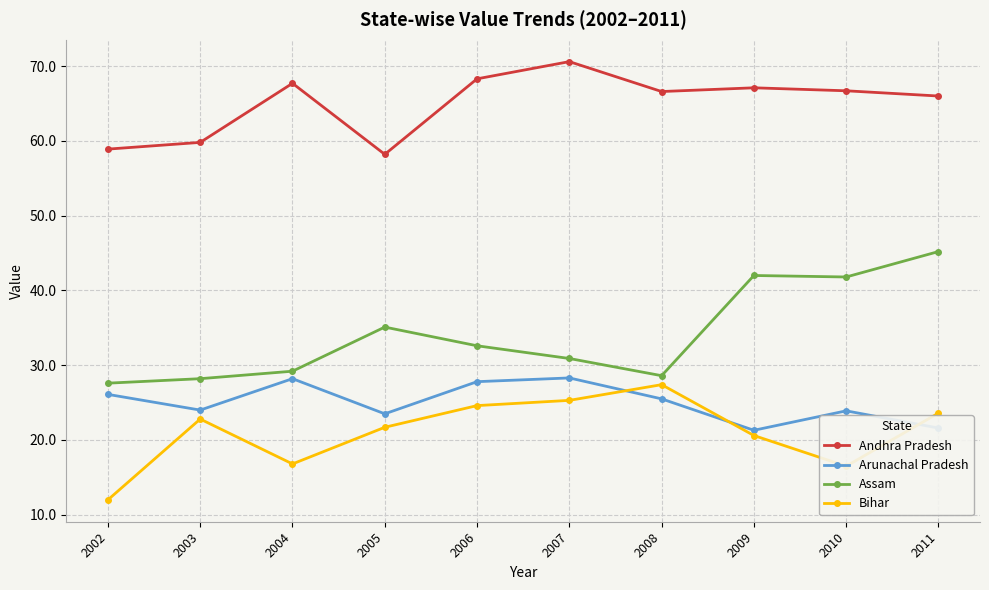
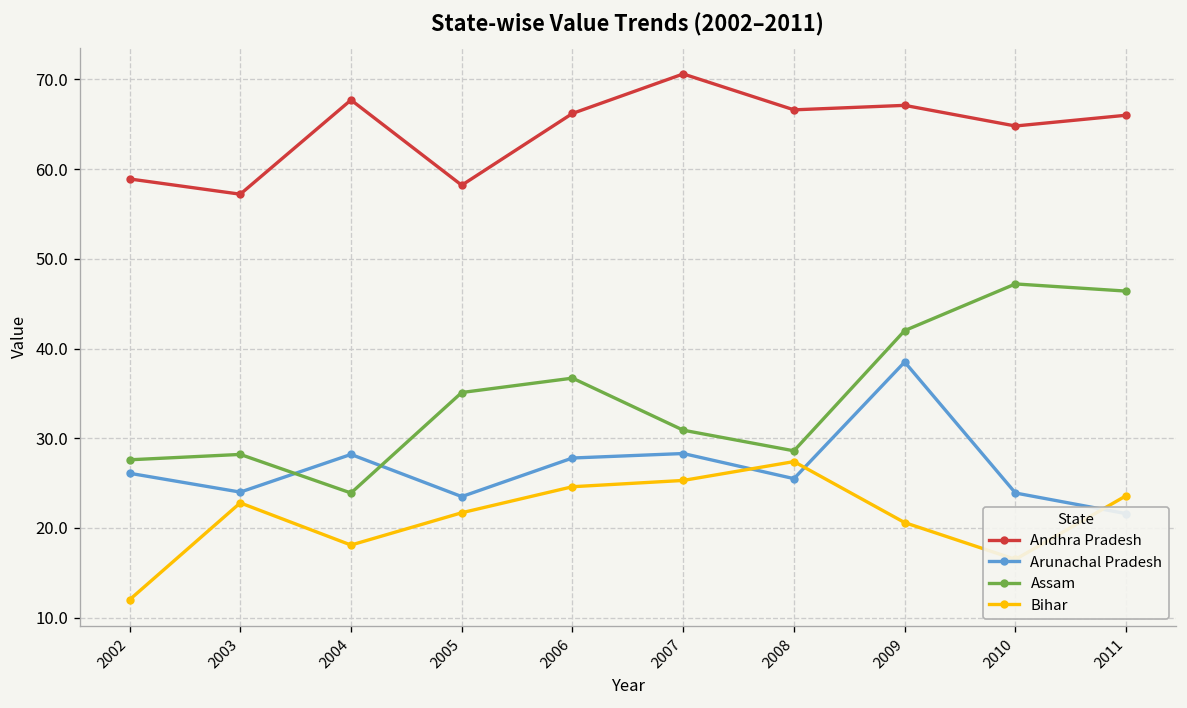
Andhra Pradesh, 2003: 60 -> 57
Assam, 2004: 29 -> 24
Bihar, 2004: 17 -> 18
Andhra Pradesh, 2006: 68 -> 66
Assam, 2006: 33 -> 37
Arunachal Pradesh, 2009: 21 -> 39
Andhra Pradesh, 2010: 67 -> 65
Assam, 2010: 42 -> 47
Assam, 2011: 45 -> 46
